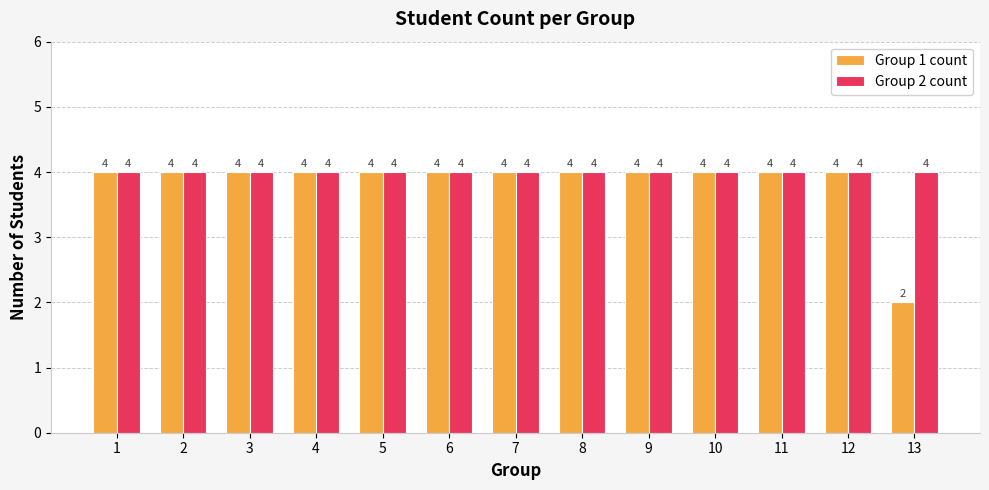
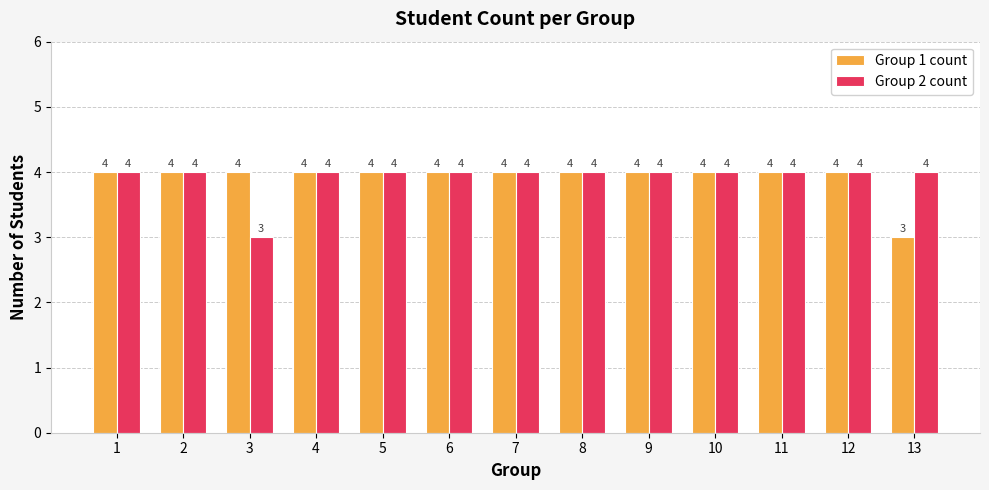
Group 2 count, 3: 4 -> 3
Group 1 count, 13: 2 -> 3
